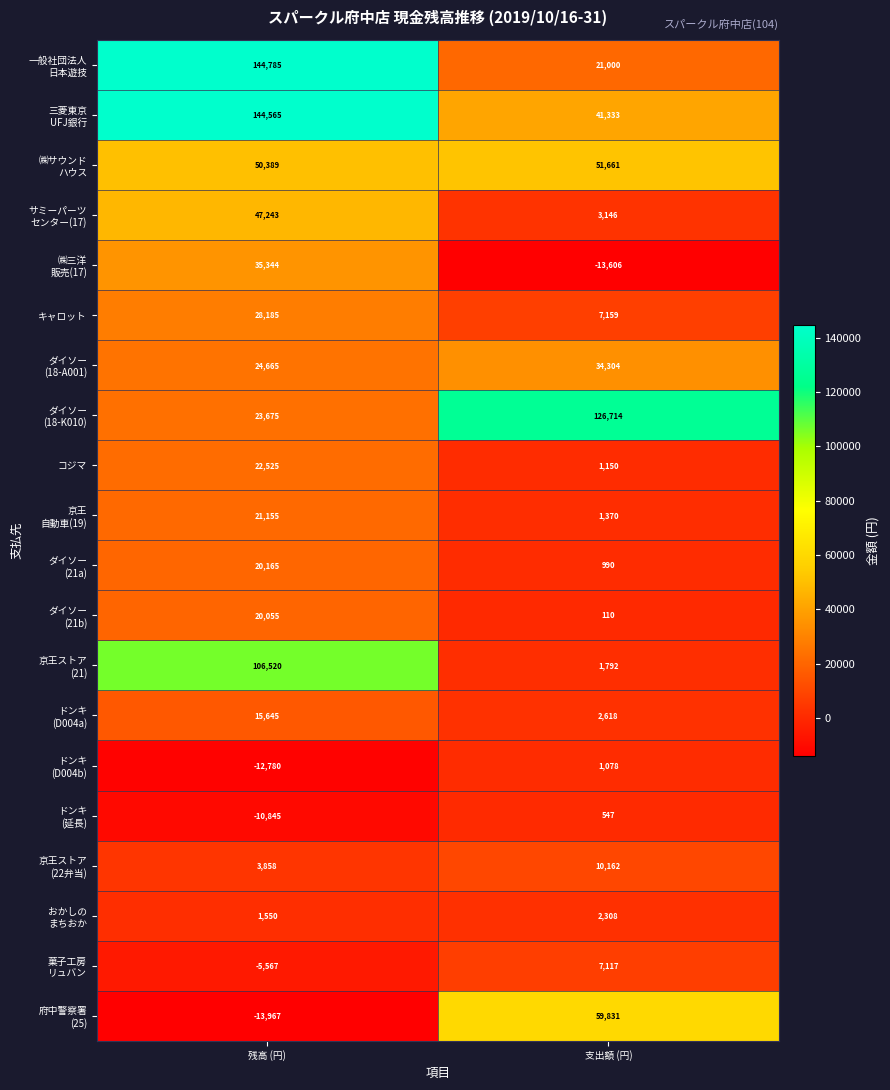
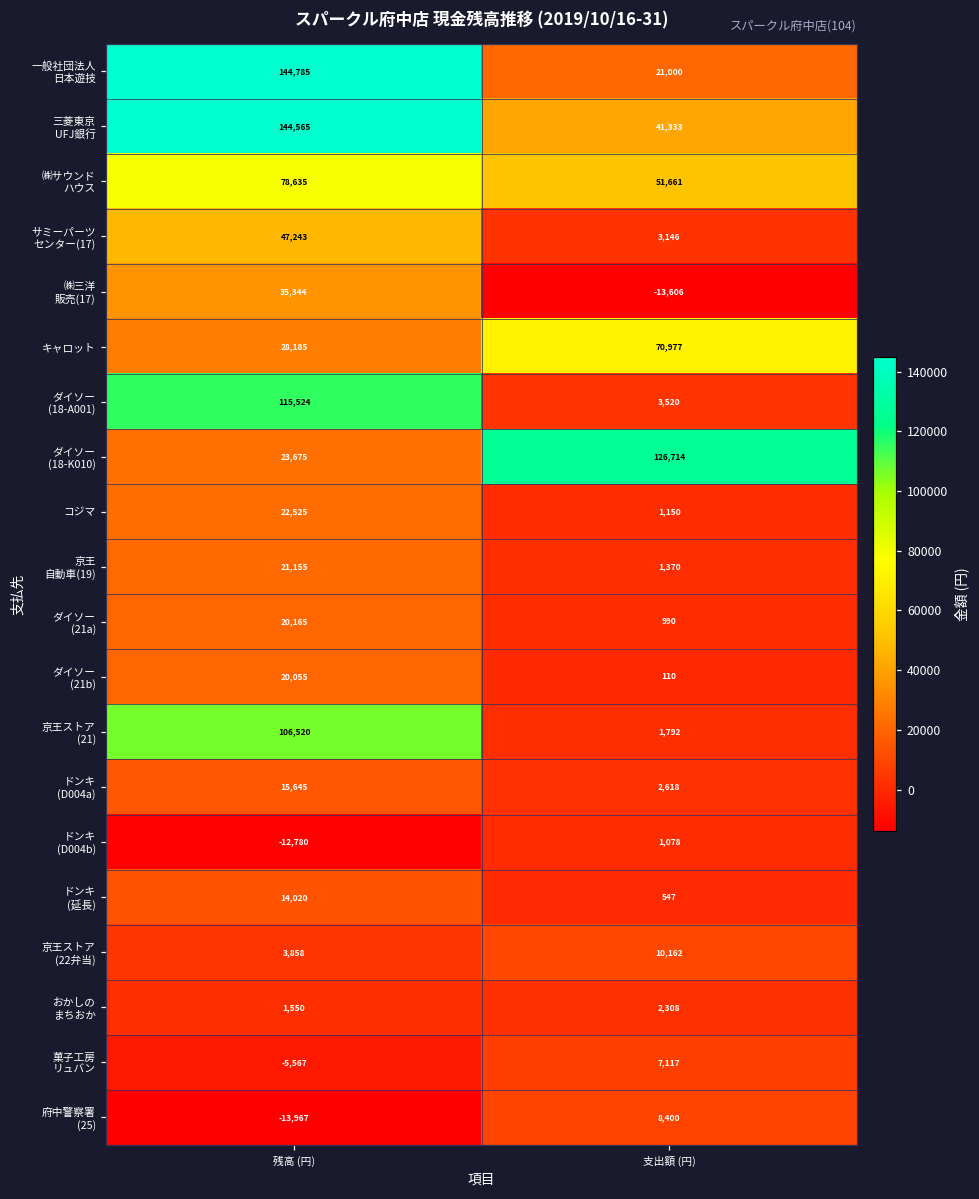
㈱サウンド ハウス, 残高 (円): 50,389 -> 78,635
キャロット, 支出額 (円): 7,159 -> 70,977
ダイソー (18-A001), 残高 (円): 24,665 -> 115,524
ダイソー (18-A001), 支出額 (円): 34,304 -> 3,520
ドンキ (延長), 残高 (円): -10,845 -> 14,020
府中警察署 (25), 支出額 (円): 59,831 -> 8,400
